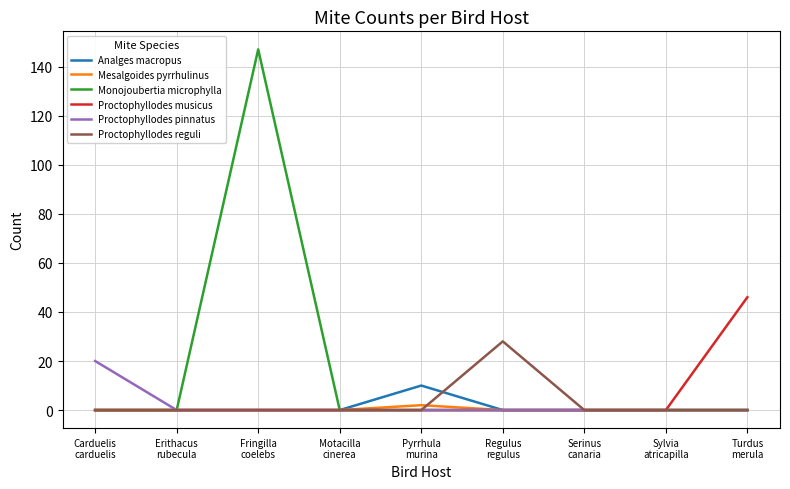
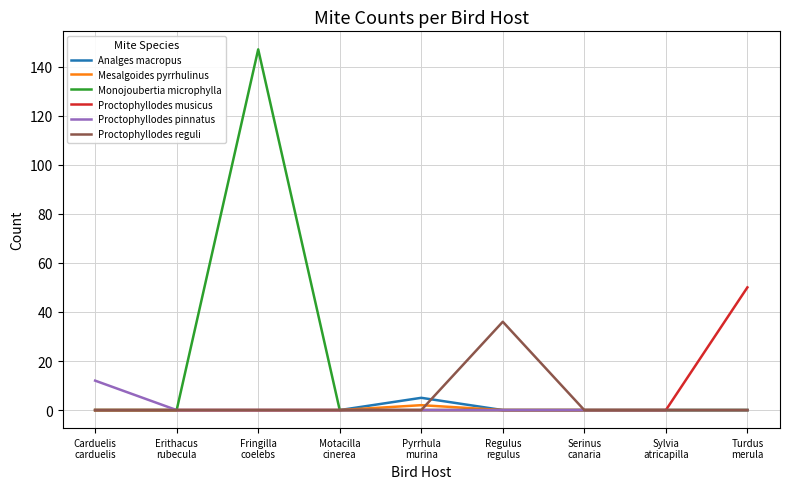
Proctophyllodes pinnatus, Carduelis carduelis: 20 -> 12
Analges macropus, Pyrrhula murina: 10 -> 5
Proctophyllodes reguli, Regulus regulus: 28 -> 36
Proctophyllodes musicus, Turdus merula: 46 -> 50
